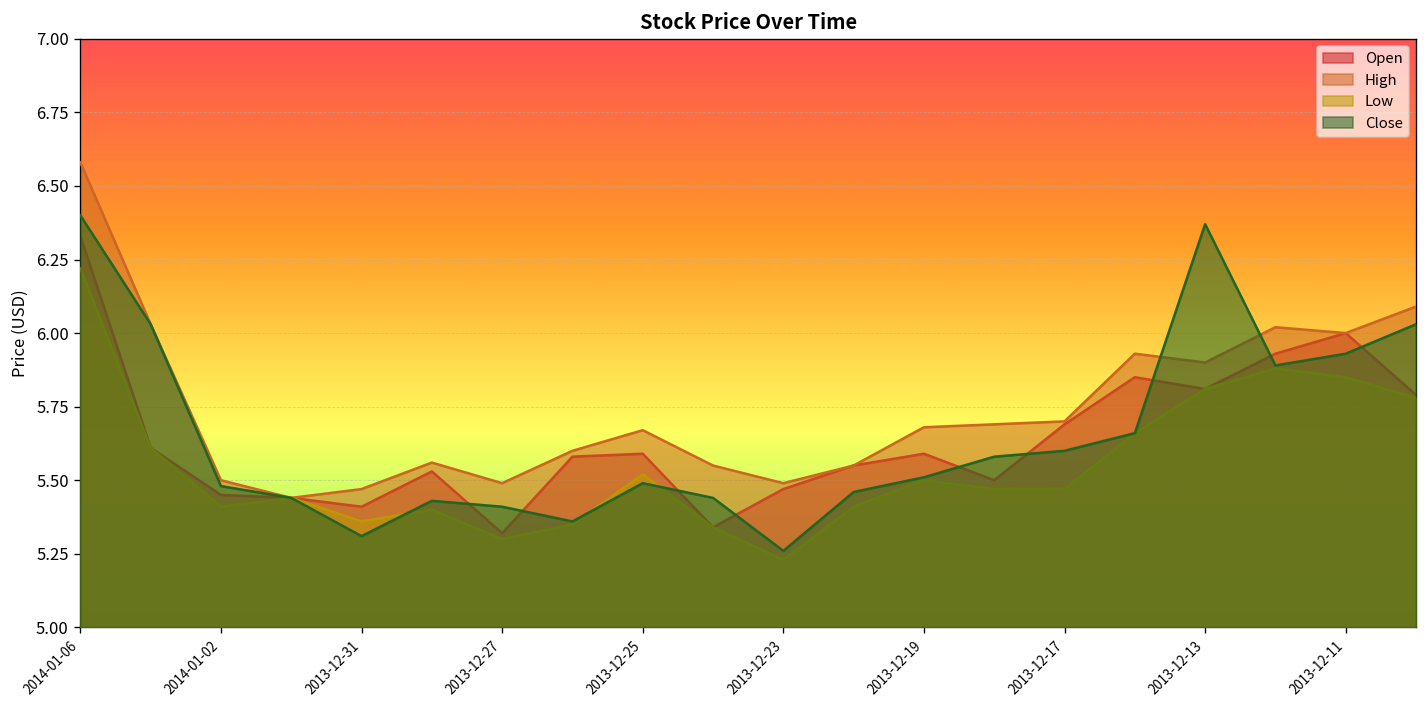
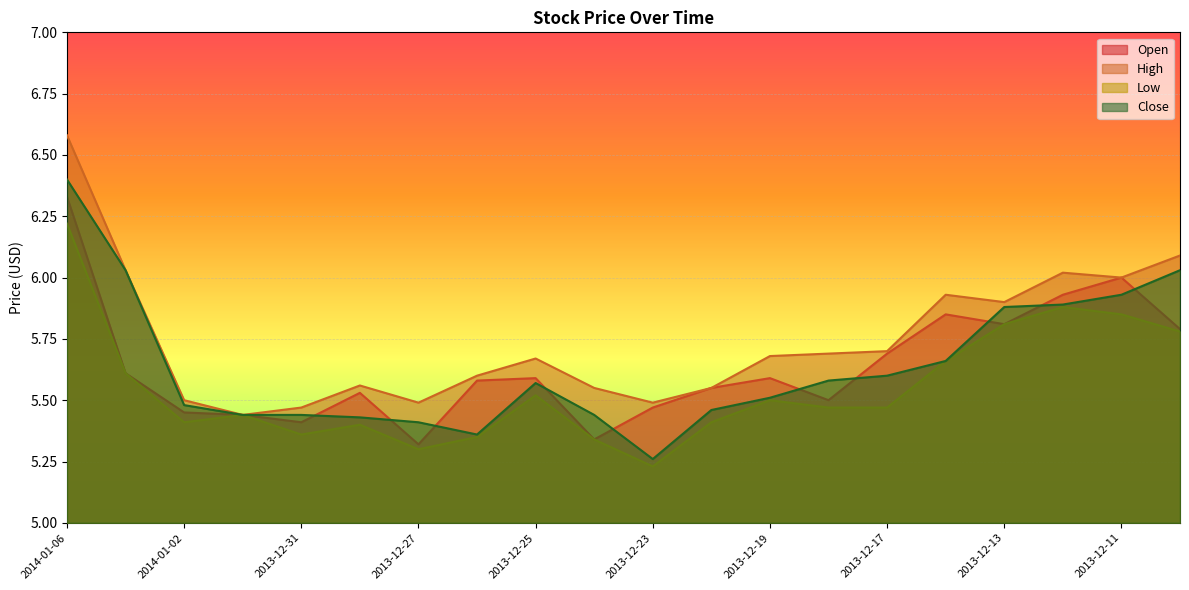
Close, 2013-12-31: 5.31 -> 5.44
Close, 2013-12-25: 5.49 -> 5.57
Close, 2013-12-13: 6.37 -> 5.88
